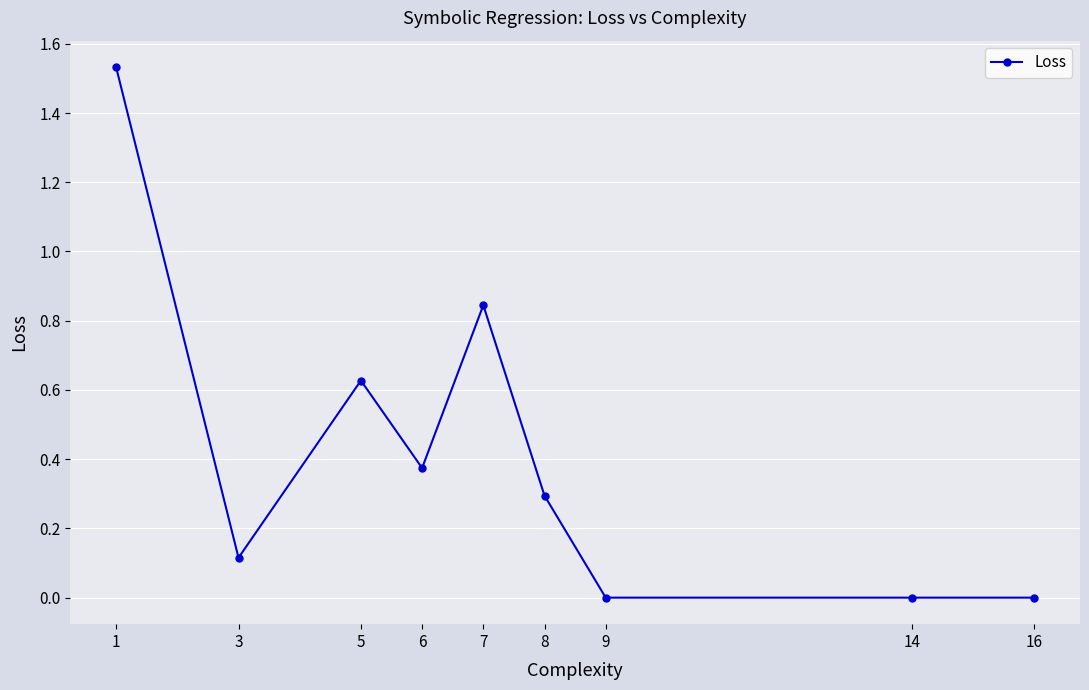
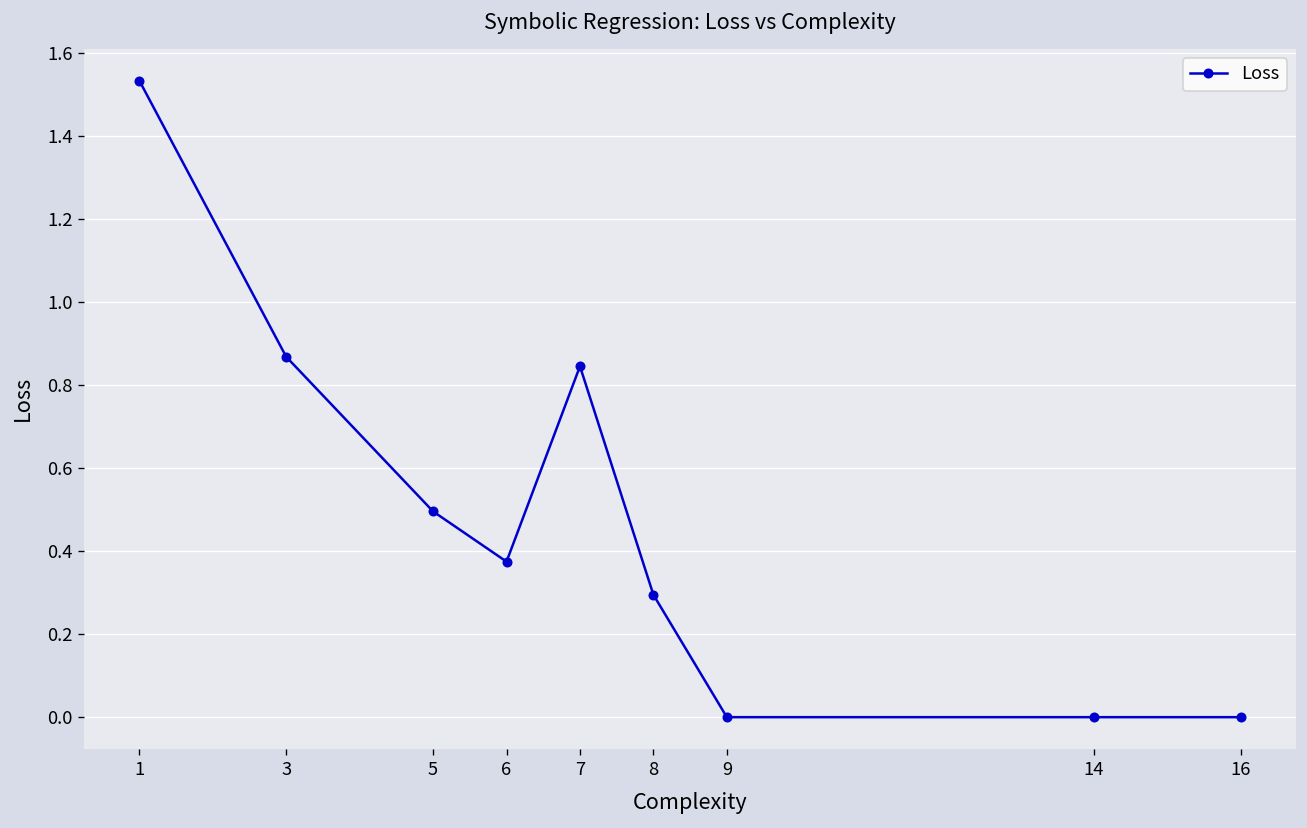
3: 0.12 -> 0.87
5: 0.63 -> 0.50
